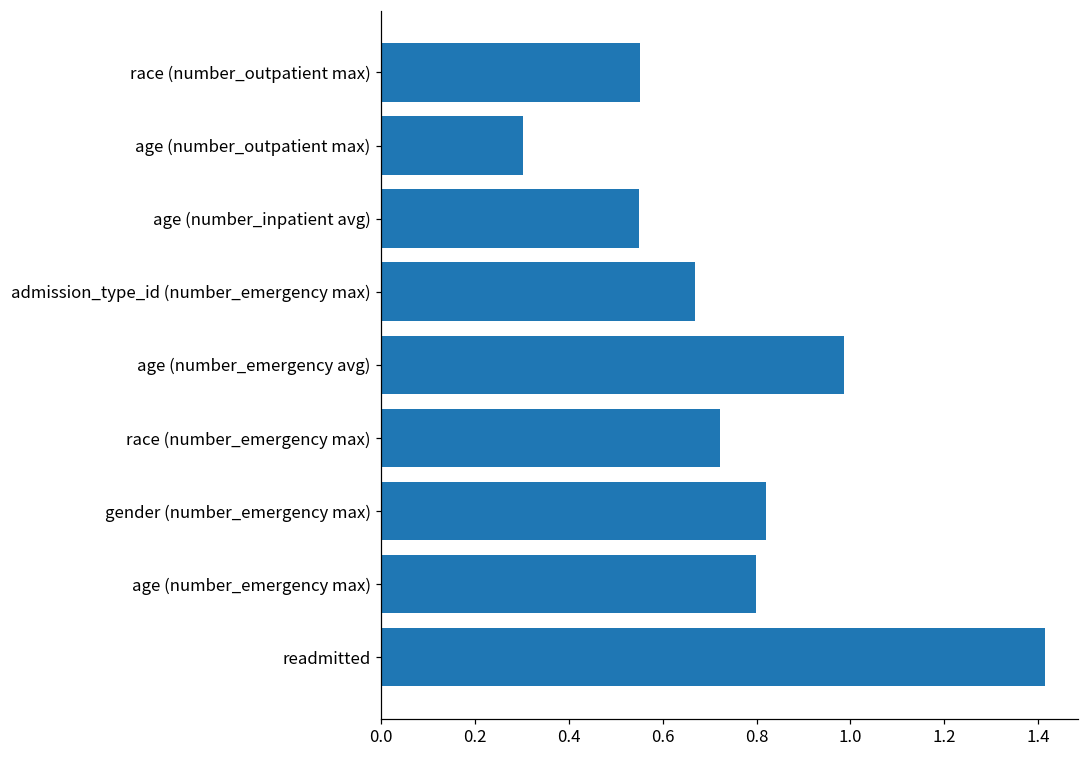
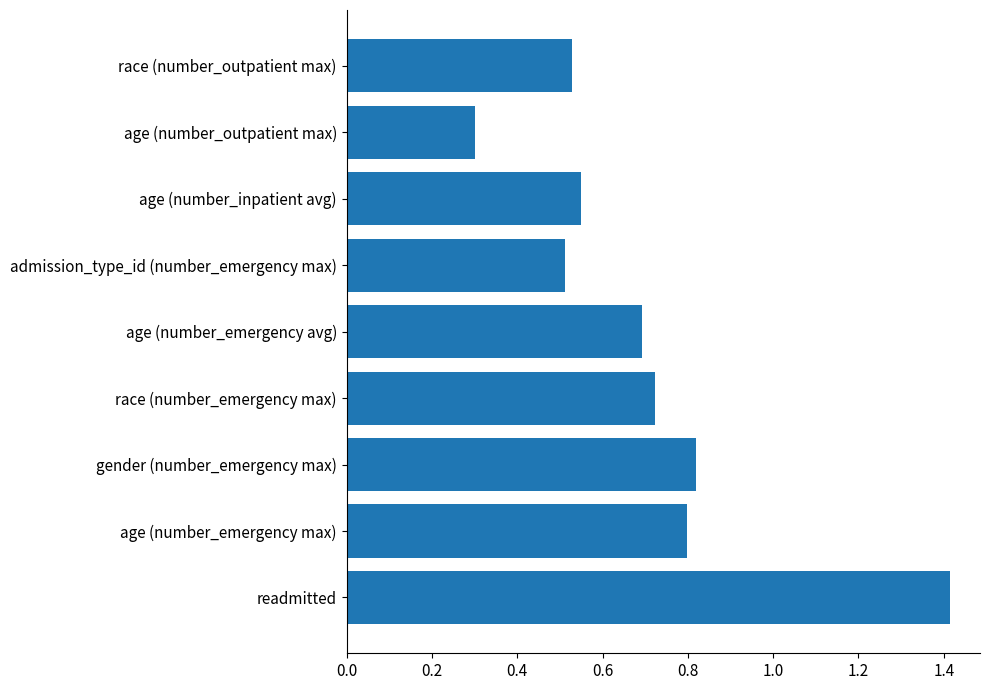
race (number_outpatient max): 0.55 -> 0.53
admission_type_id (number_emergency max): 0.67 -> 0.51
age (number_emergency avg): 0.99 -> 0.69
